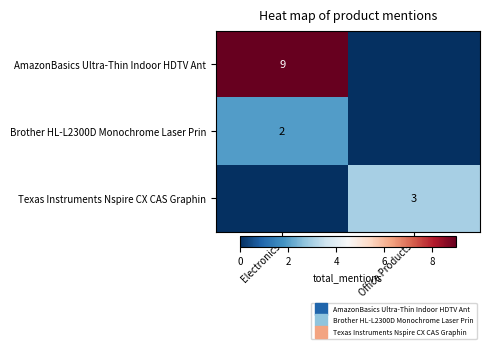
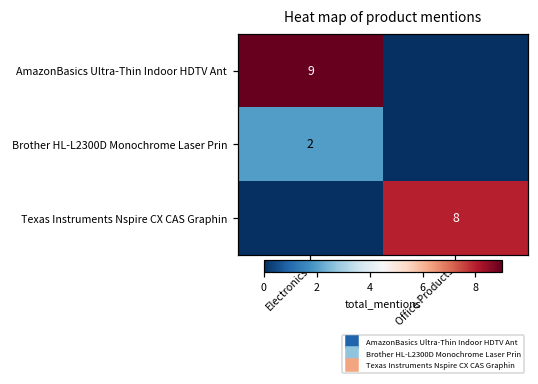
Texas Instruments Nspire CX CAS Graphin, Office Products: 3 -> 8
